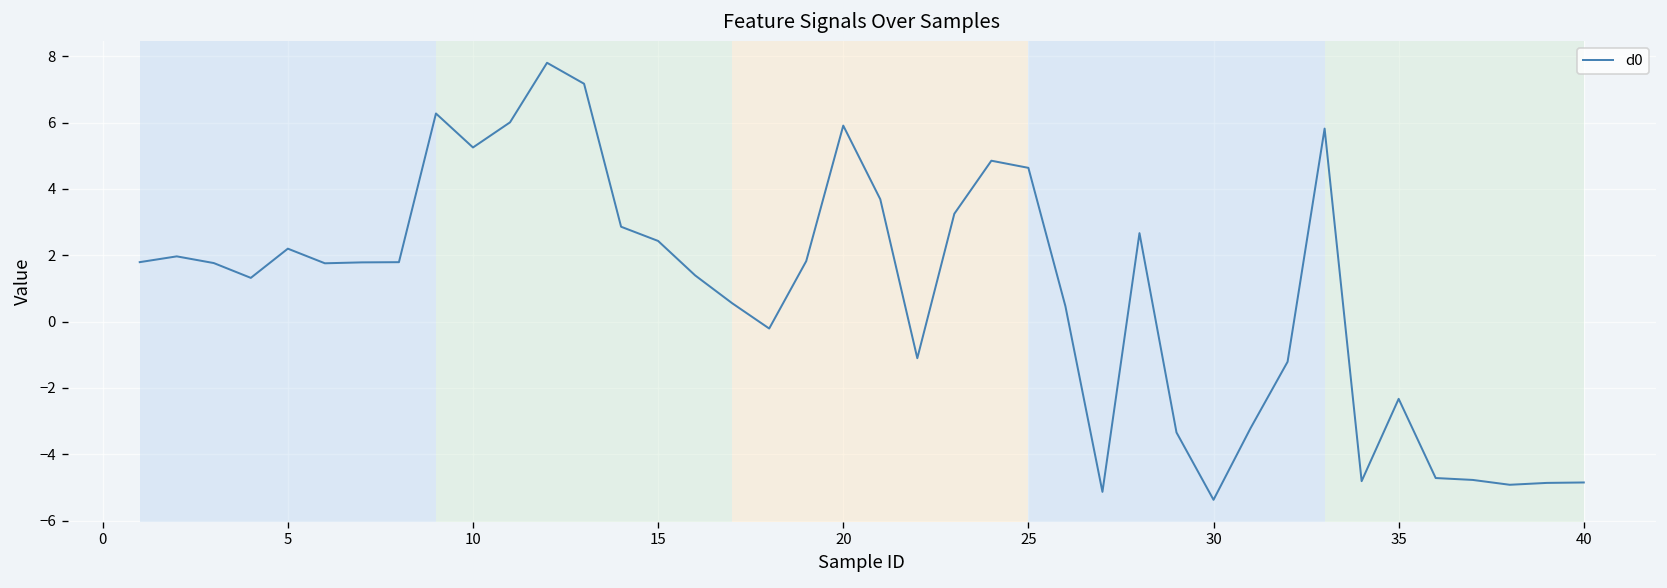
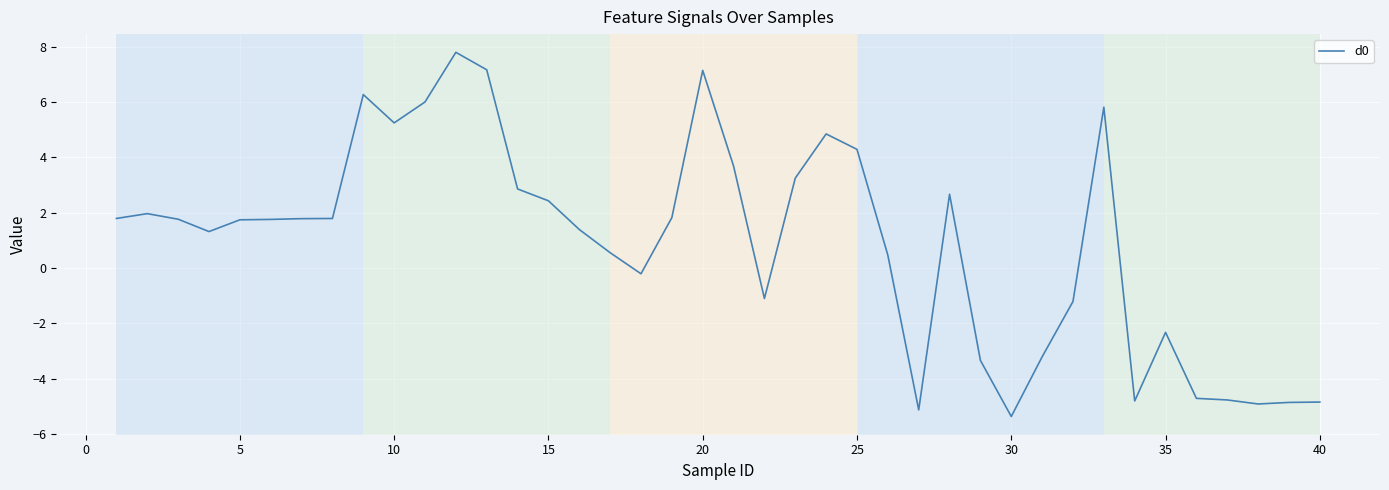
5: 2.2 -> 1.7
20: 5.9 -> 7.1
25: 4.6 -> 4.3
